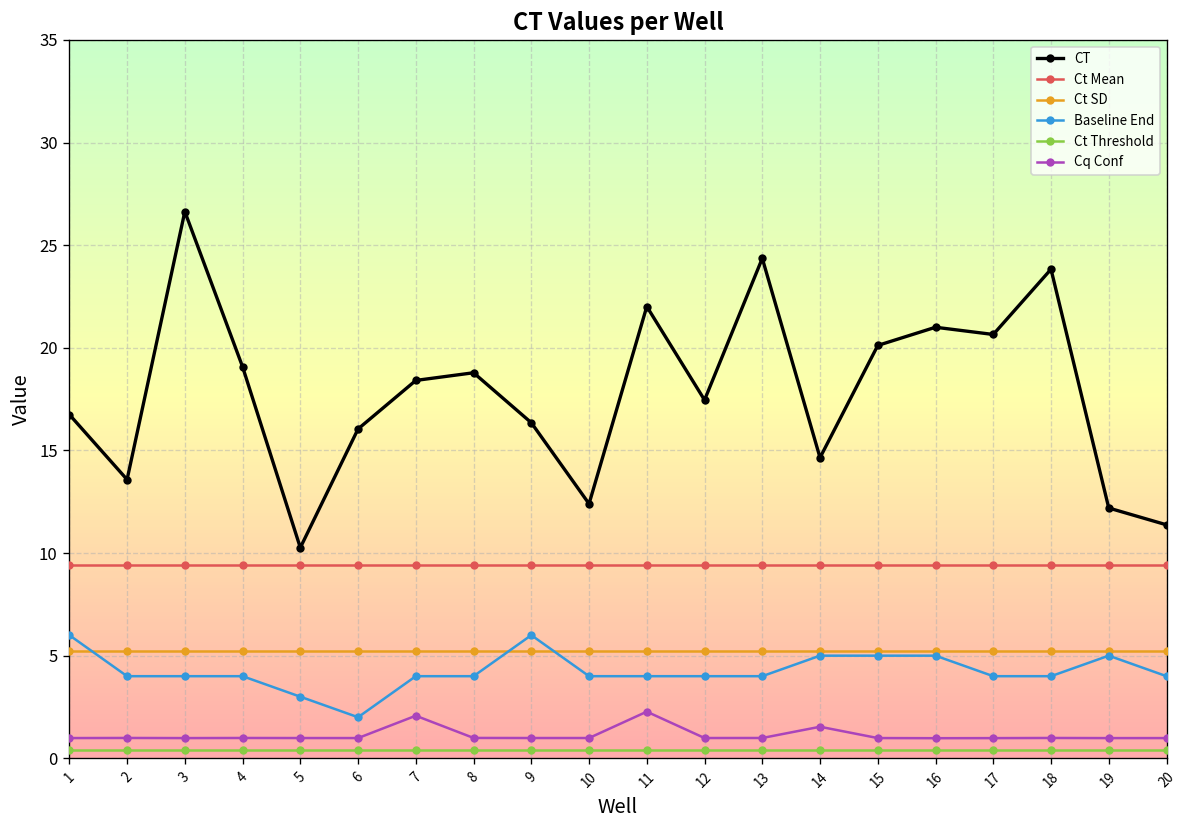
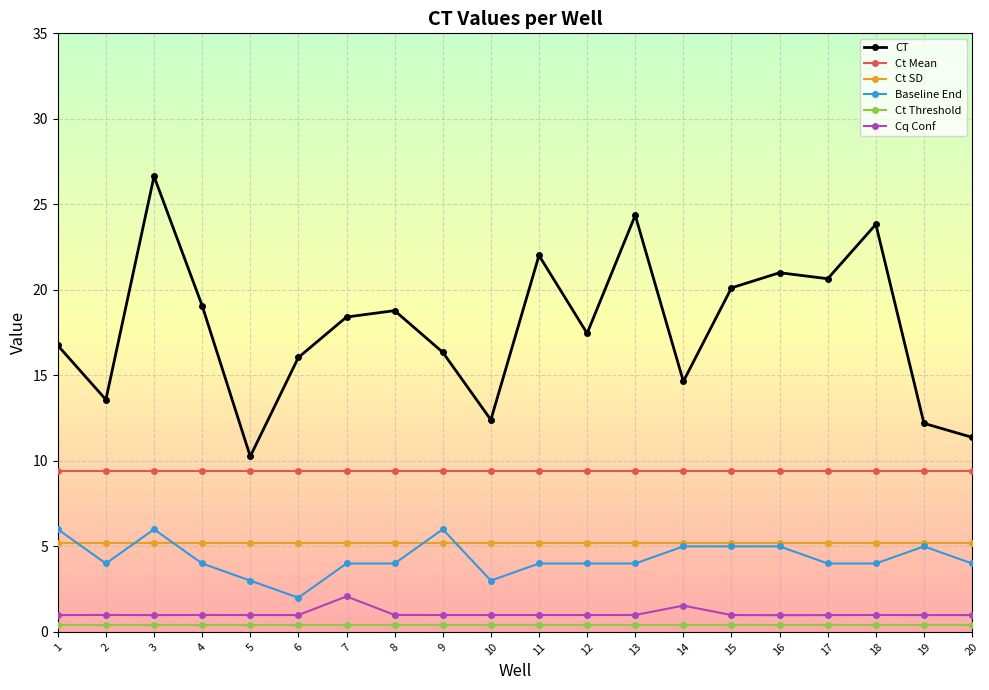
Baseline End, 3: 4 -> 6
Baseline End, 10: 4 -> 3
Cq Conf, 11: 2.3 -> 1.0
